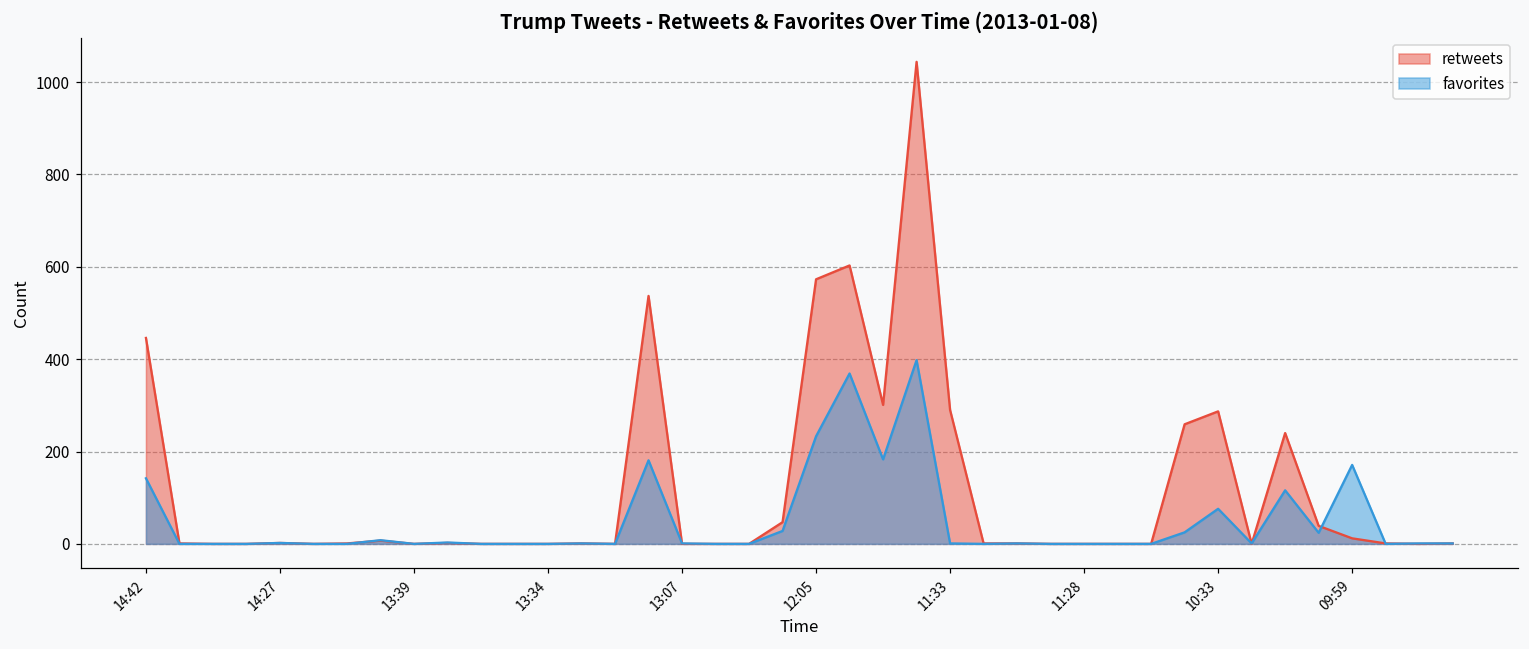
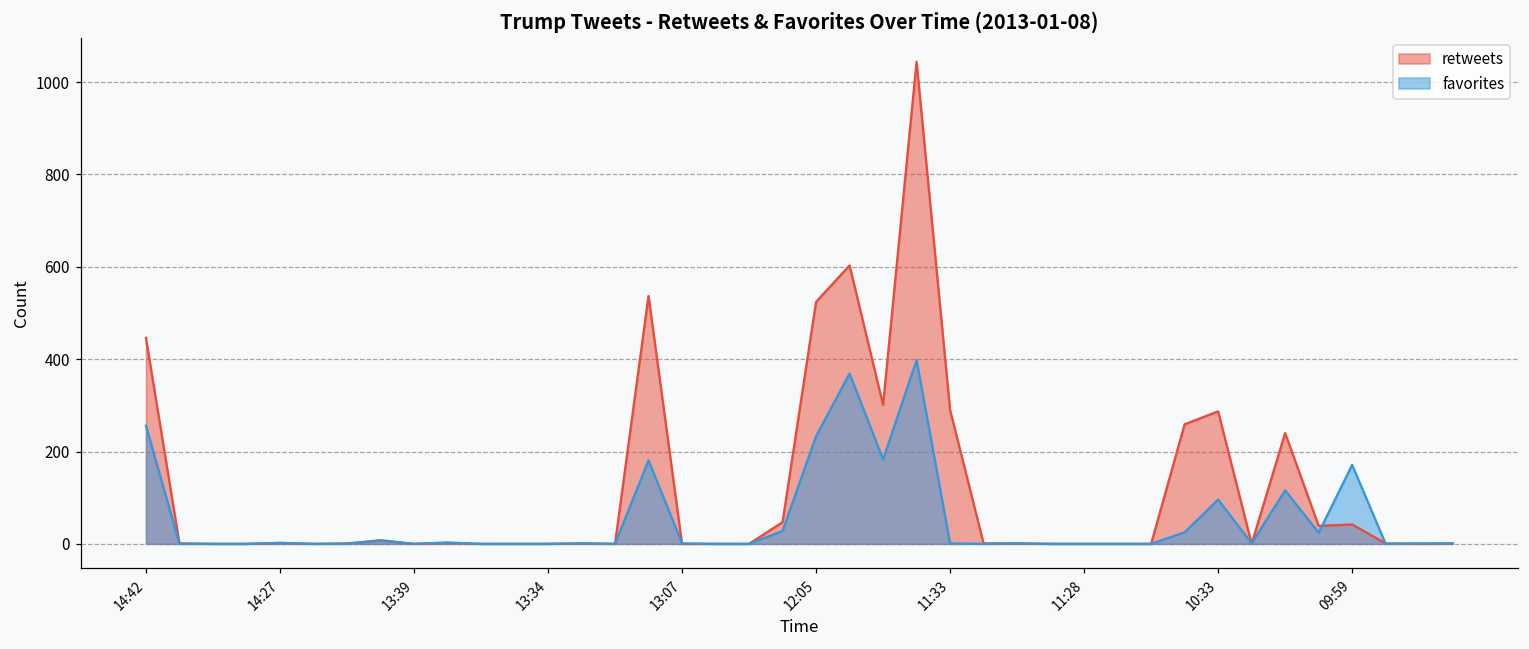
favorites, 14:42: 140 -> 260
retweets, 12:05: 570 -> 520
favorites, 10:33: 80 -> 100
retweets, 09:59: 10 -> 40
